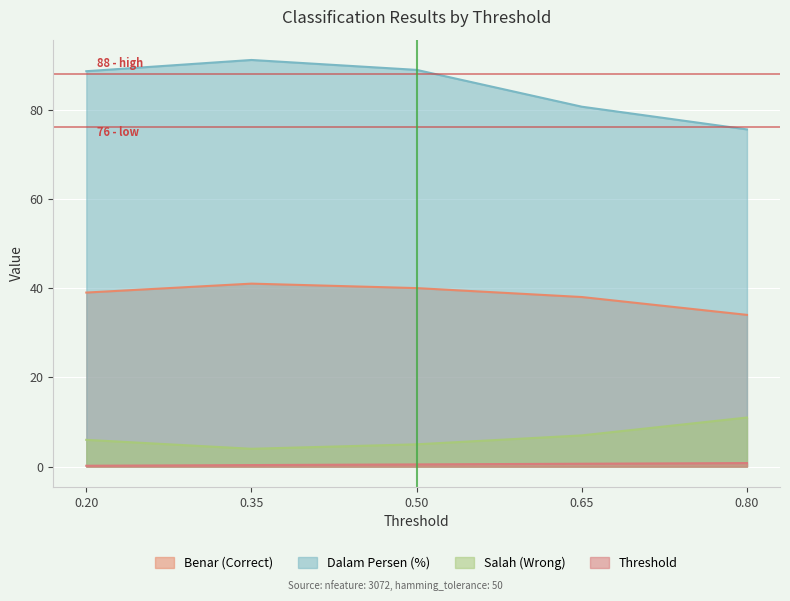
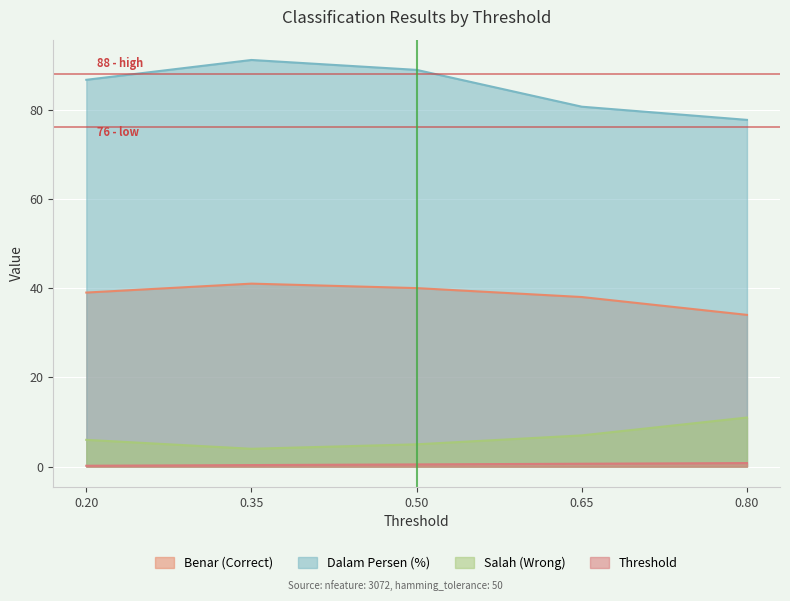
Dalam Persen (%), 0.20: 89 -> 87
Dalam Persen (%), 0.80: 76 -> 78
